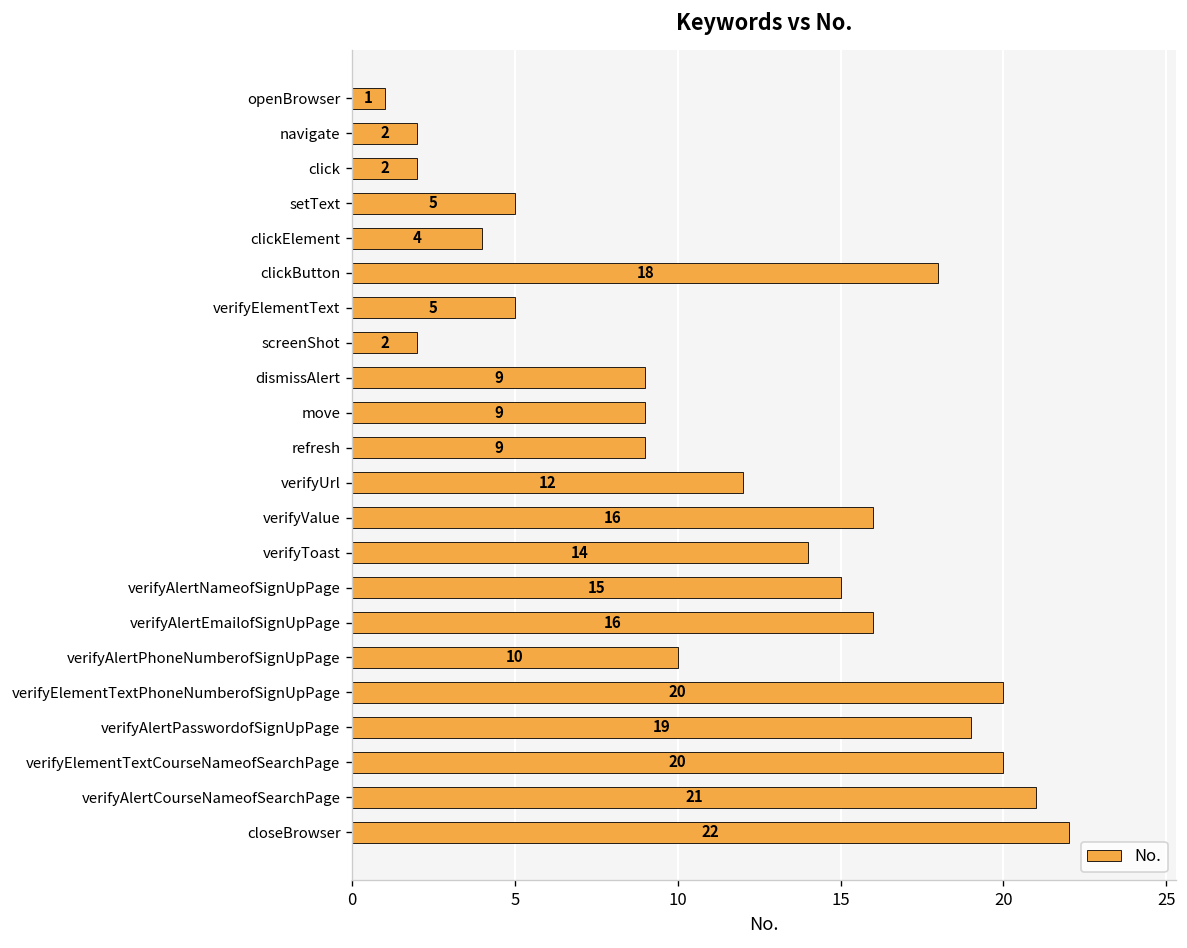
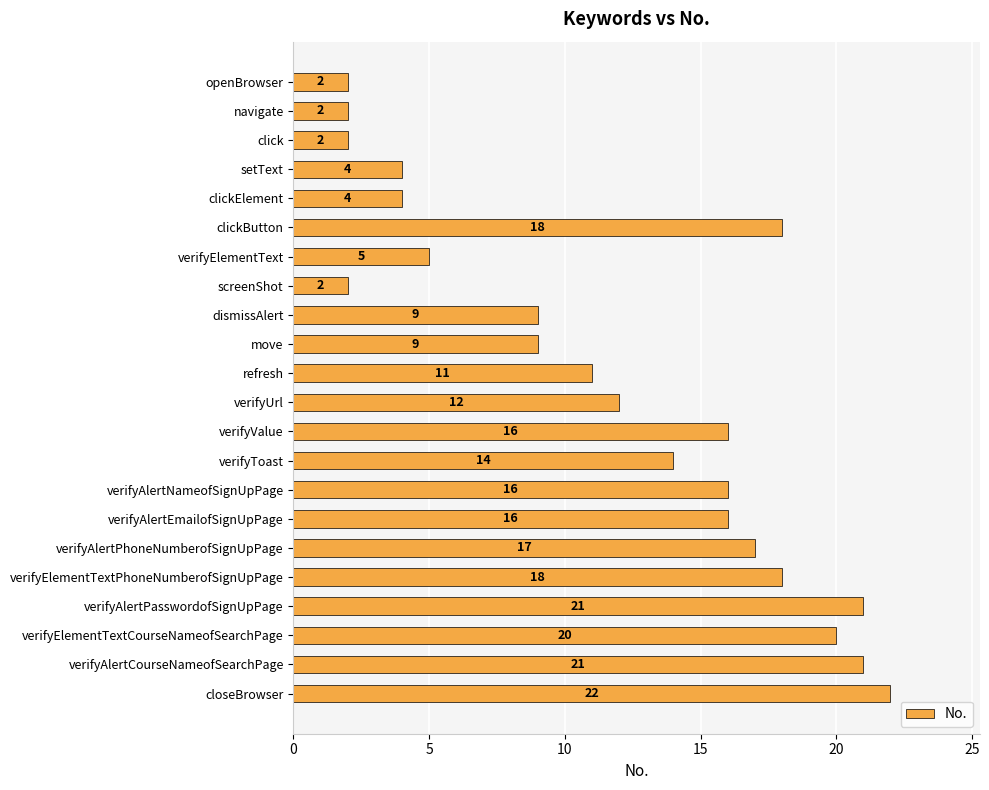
openBrowser: 1 -> 2
setText: 5 -> 4
refresh: 9 -> 11
verifyAlertNameofSignUpPage: 15 -> 16
verifyAlertPhoneNumberofSignUpPage: 10 -> 17
verifyElementTextPhoneNumberofSignUpPage: 20 -> 18
verifyAlertPasswordofSignUpPage: 19 -> 21
